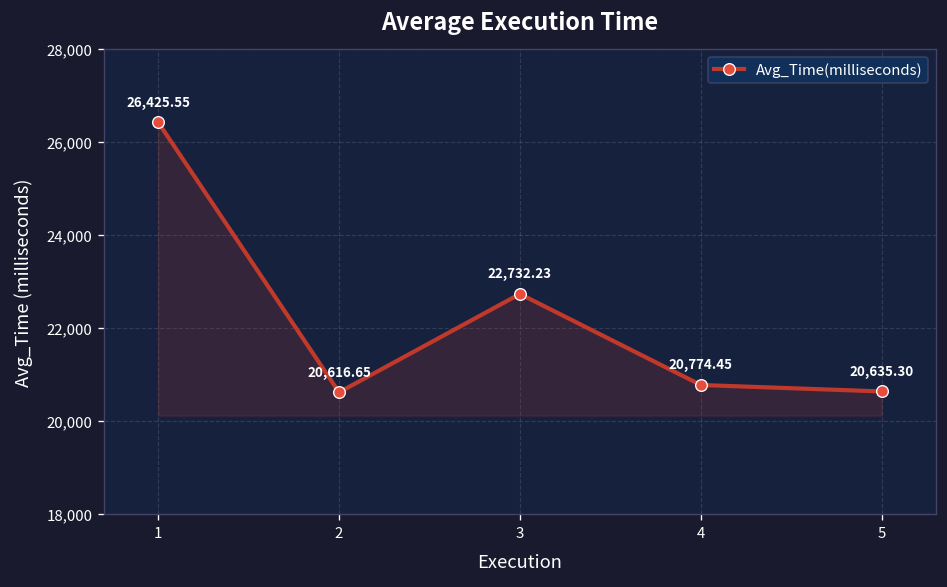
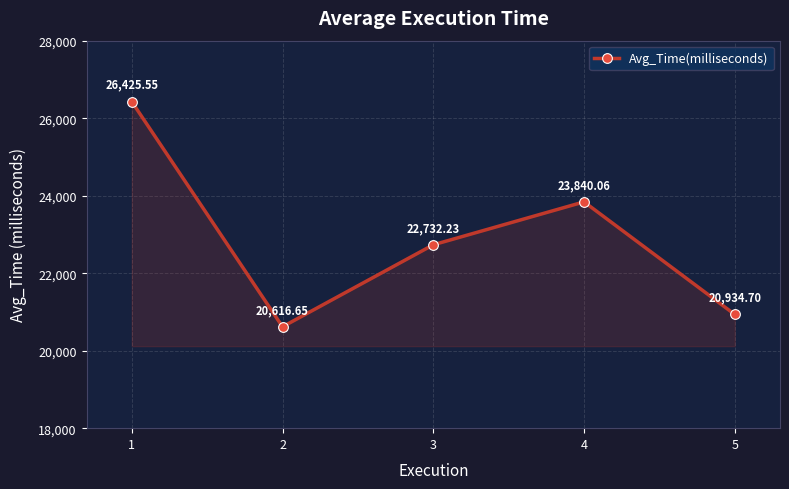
4: 20,774.45 -> 23,840.06
5: 20,635.30 -> 20,934.70
